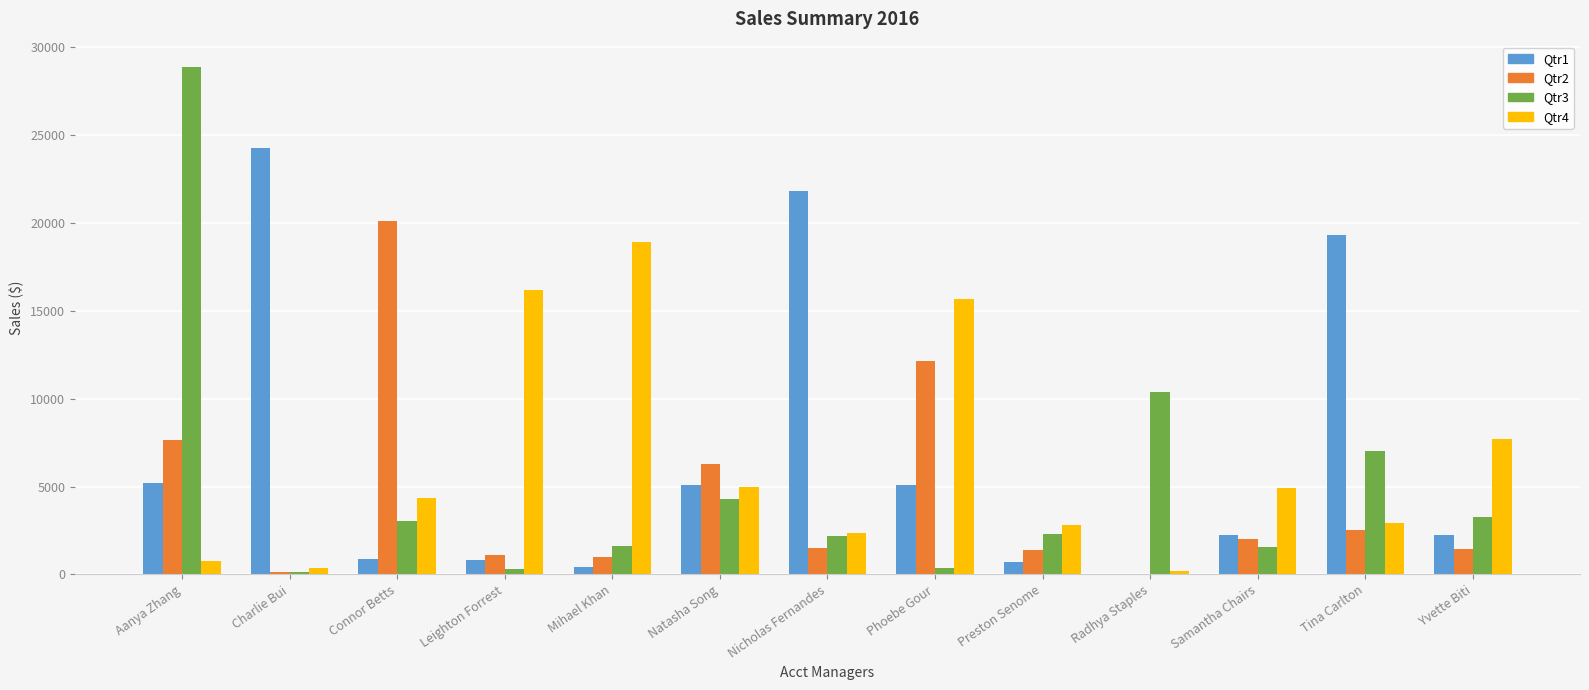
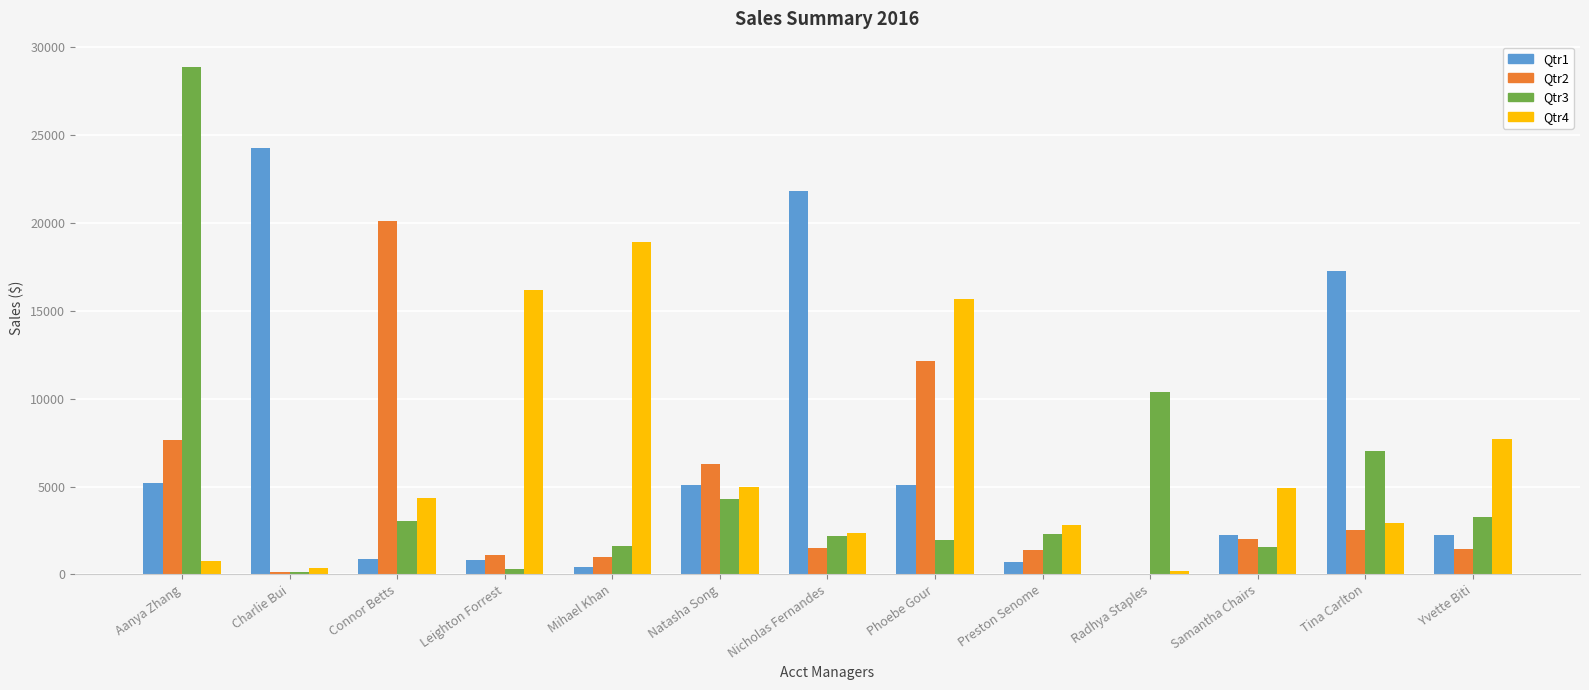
Qtr3, Phoebe Gour: 400 -> 2000
Qtr1, Tina Carlton: 19300 -> 17200
